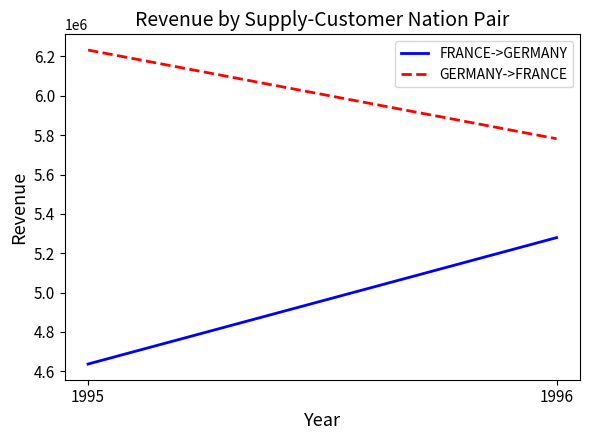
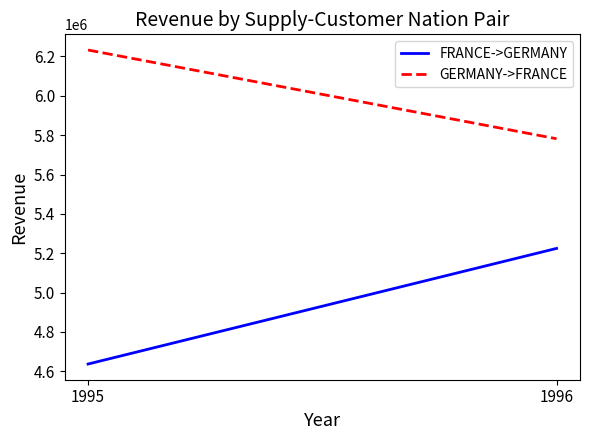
FRANCE->GERMANY, 1996: 5280000 -> 5220000
